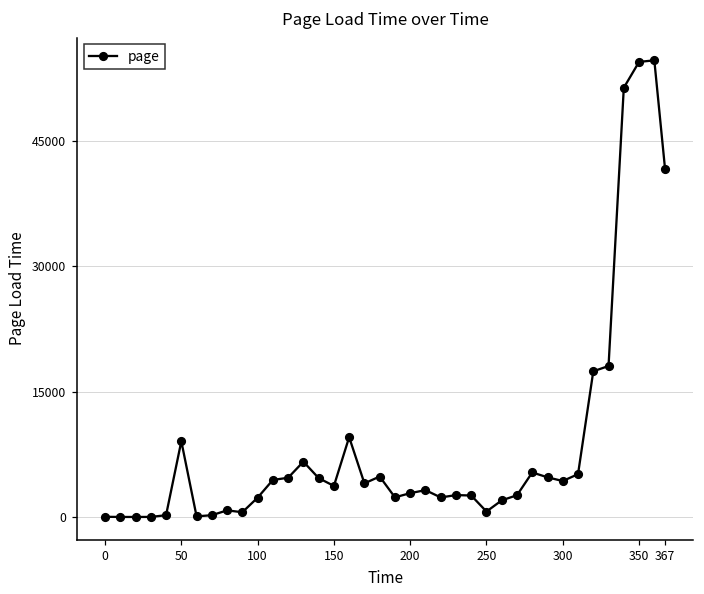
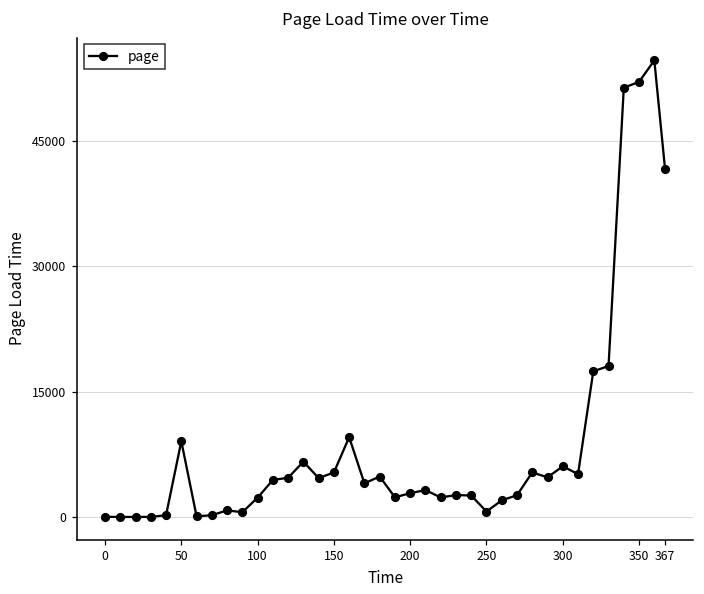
150: 4000 -> 5000
300: 4000 -> 6000
350: 54000 -> 52000
